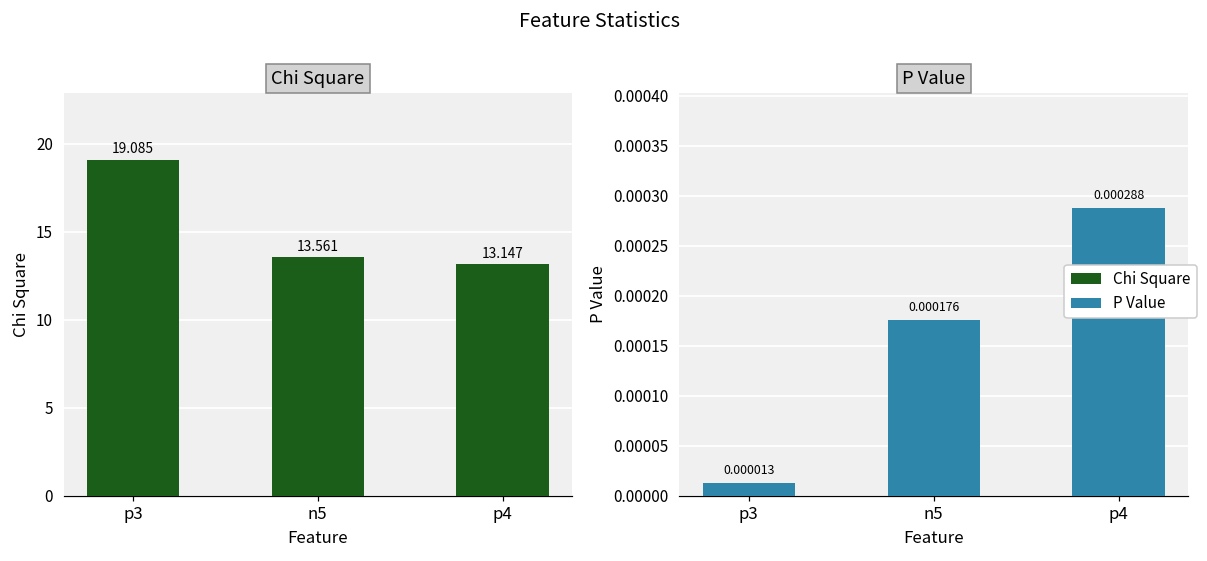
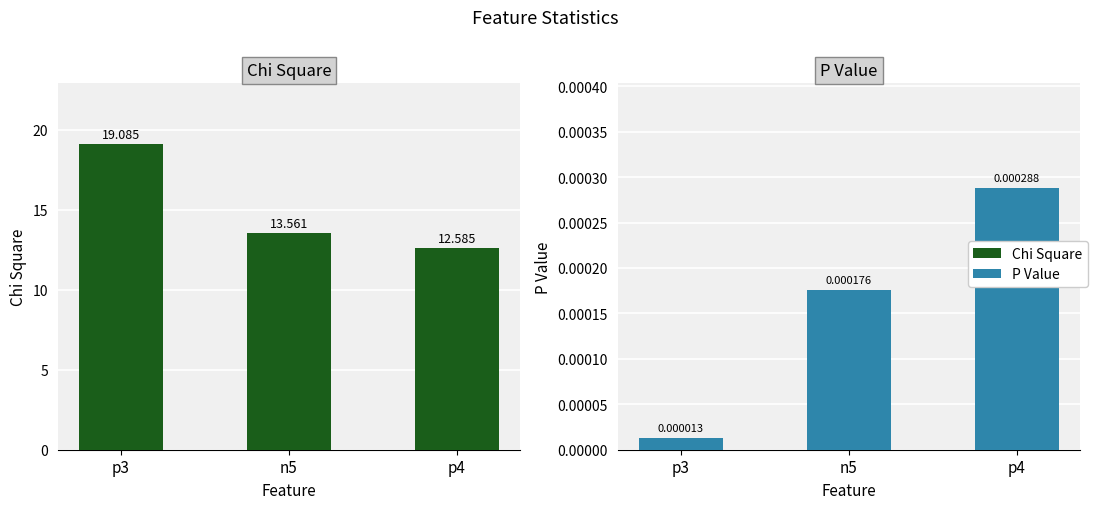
Chi Square, p4: 13.147 -> 12.585
